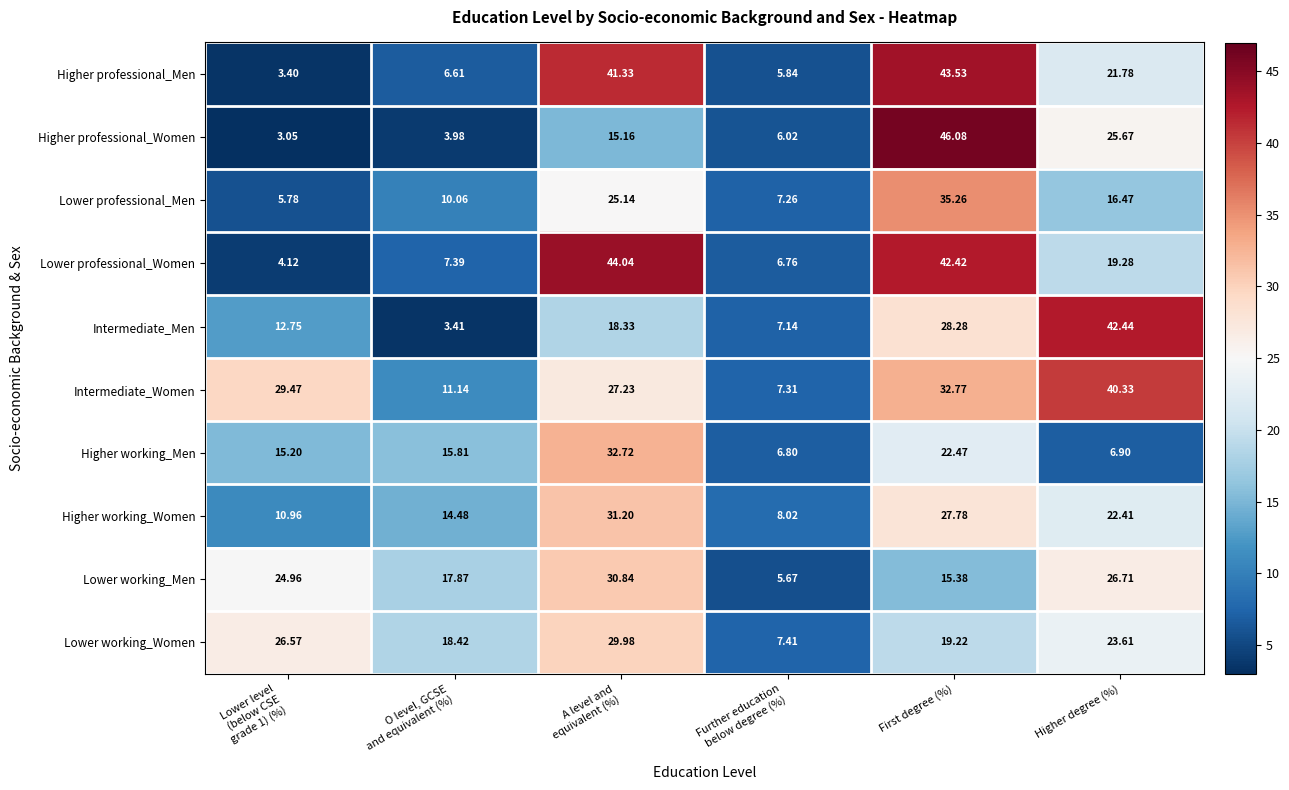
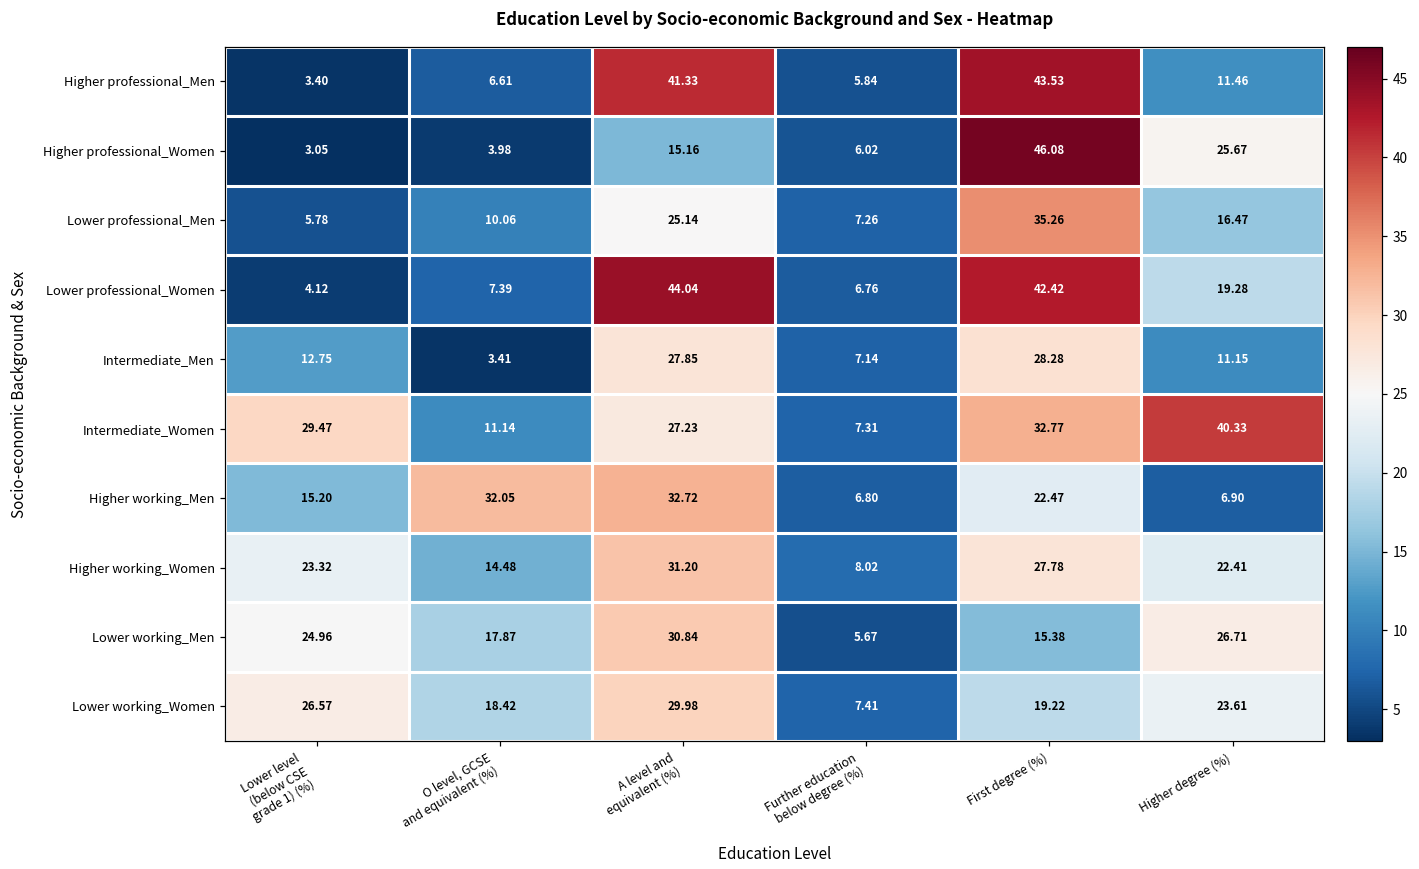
Higher professional_Men, Higher degree (%): 21.78 -> 11.46
Intermediate_Men, A level and equivalent (%): 18.33 -> 27.85
Intermediate_Men, Higher degree (%): 42.44 -> 11.15
Higher working_Men, O level, GCSE and equivalent (%): 15.81 -> 32.05
Higher working_Women, Lower level (below CSE grade 1) (%): 10.96 -> 23.32
